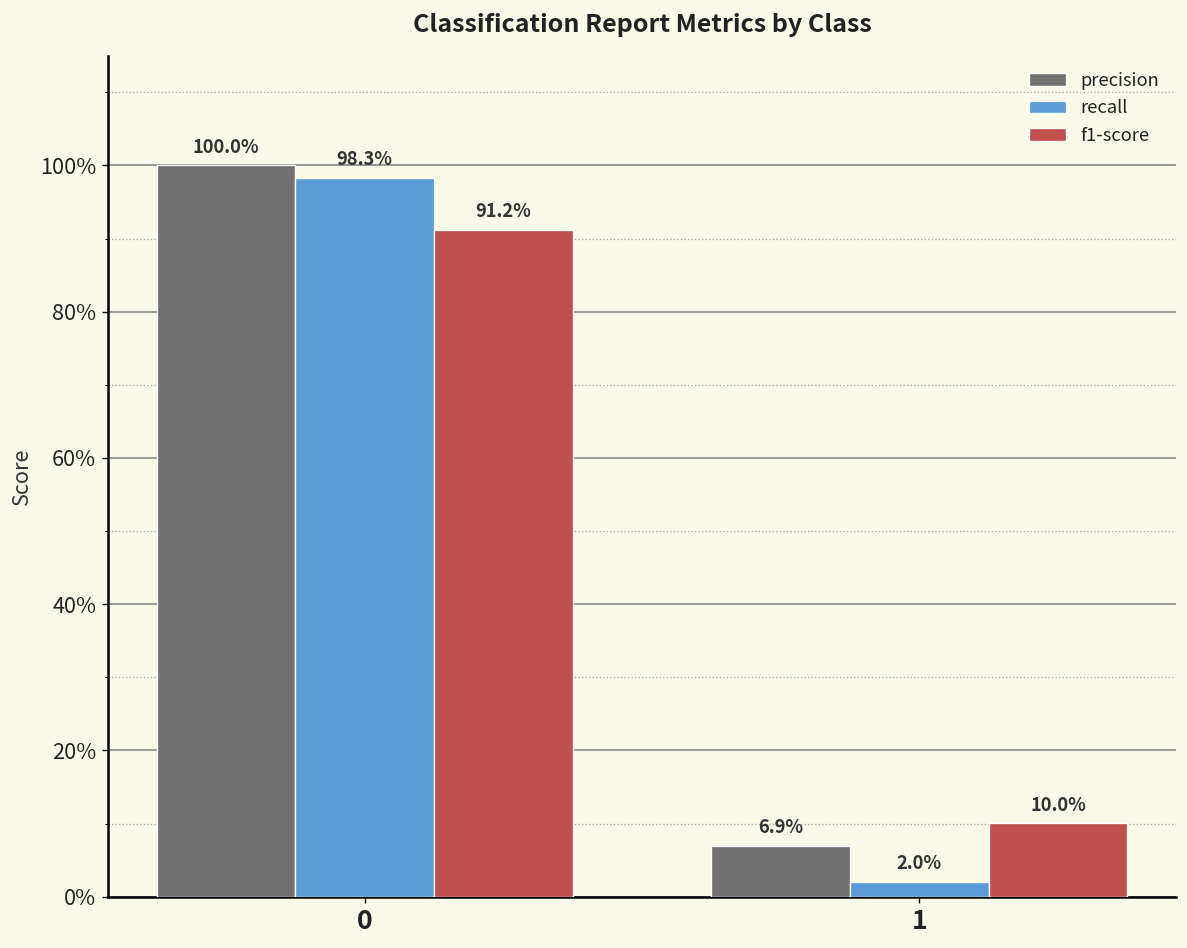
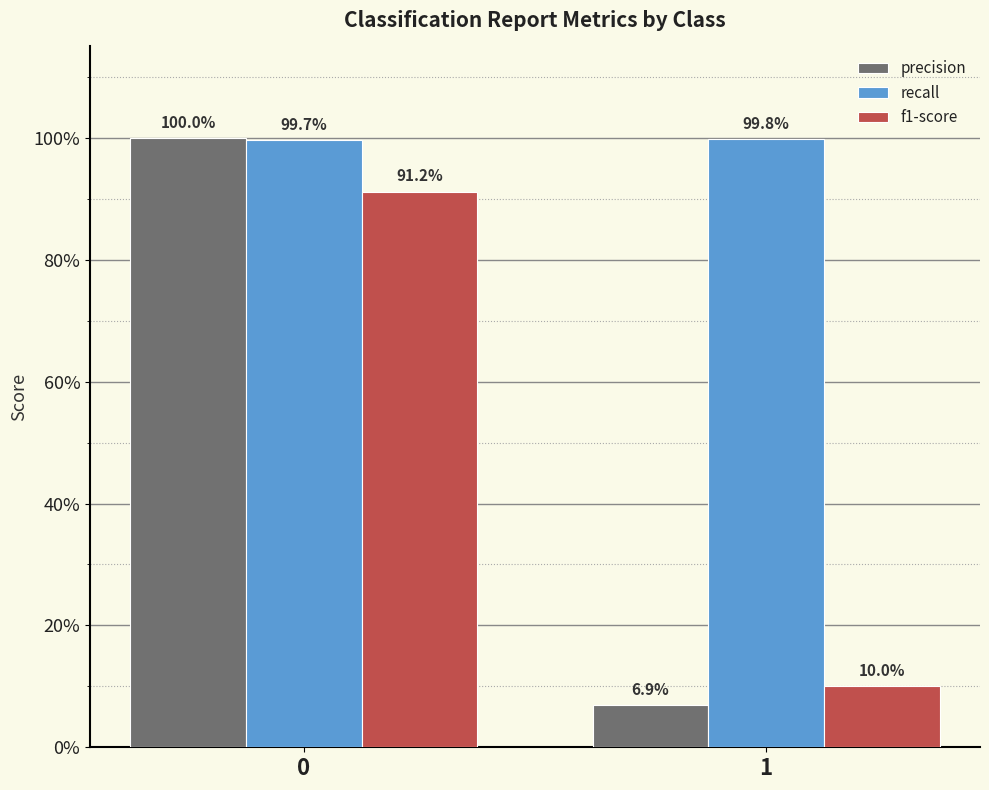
recall, 0: 98.3% -> 99.7%
recall, 1: 2.0% -> 99.8%
